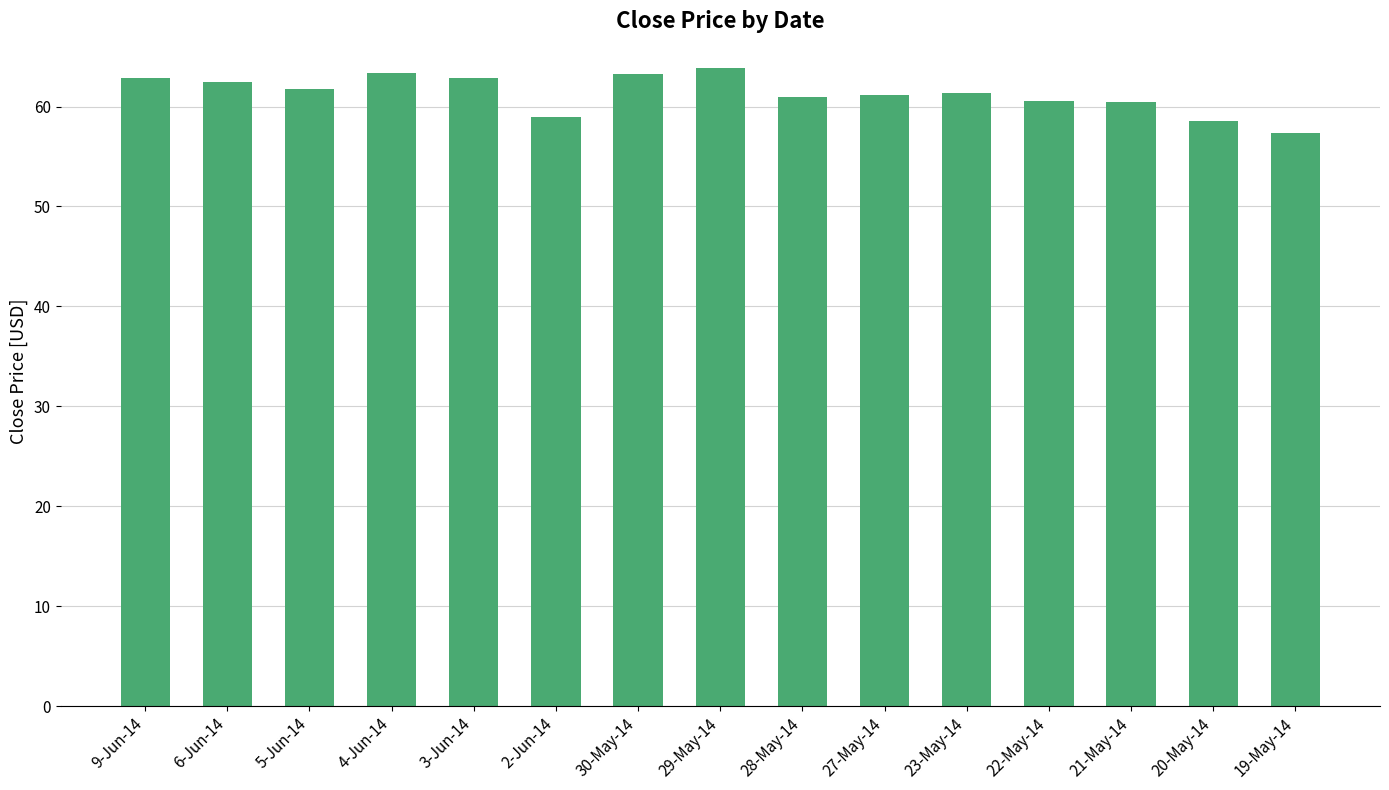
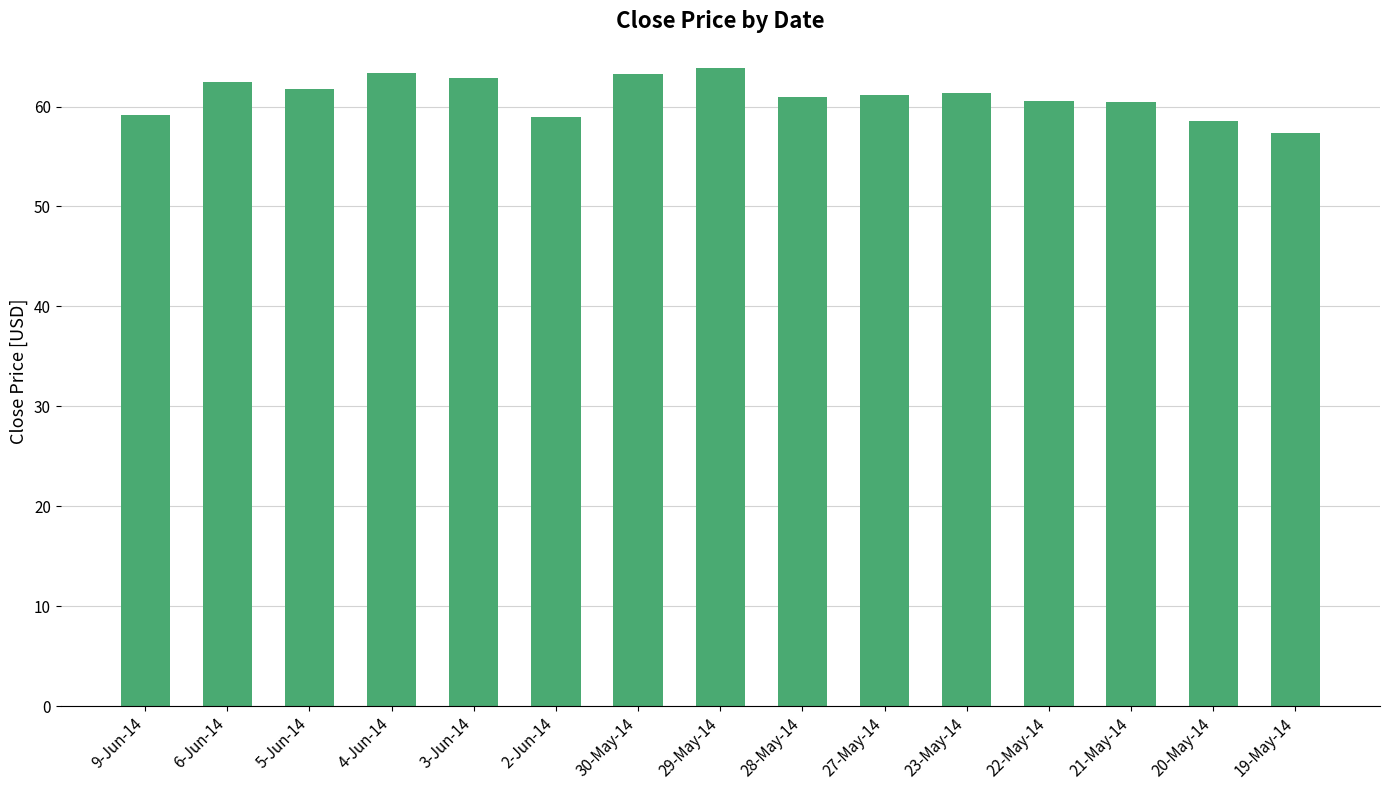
9-Jun-14: 63 -> 59
